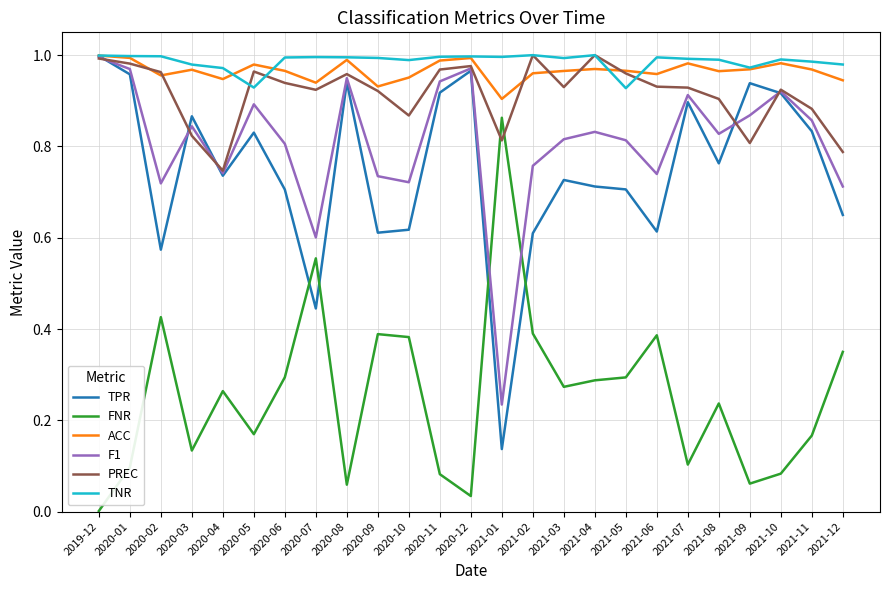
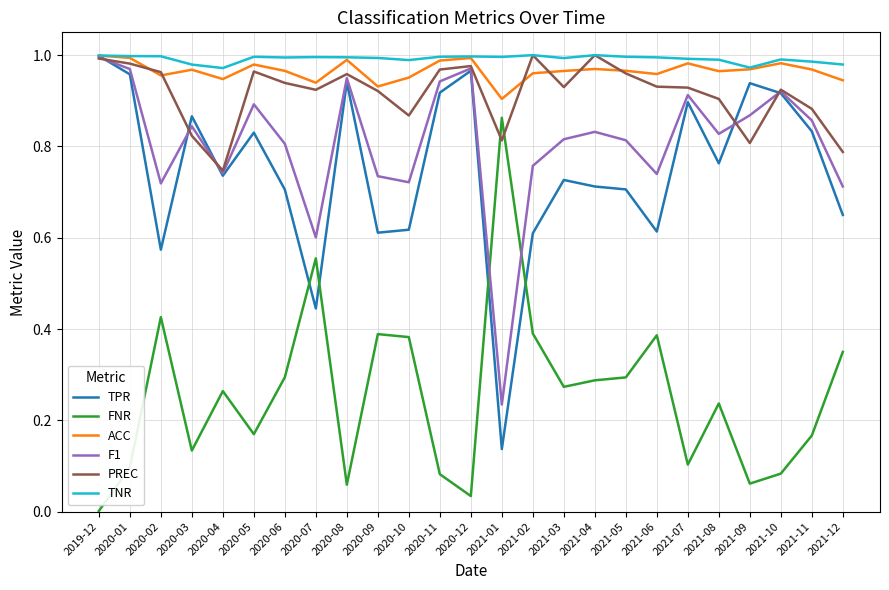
TNR, 2020-05: 0.93 -> 1.00
TNR, 2021-05: 0.93 -> 1.00
